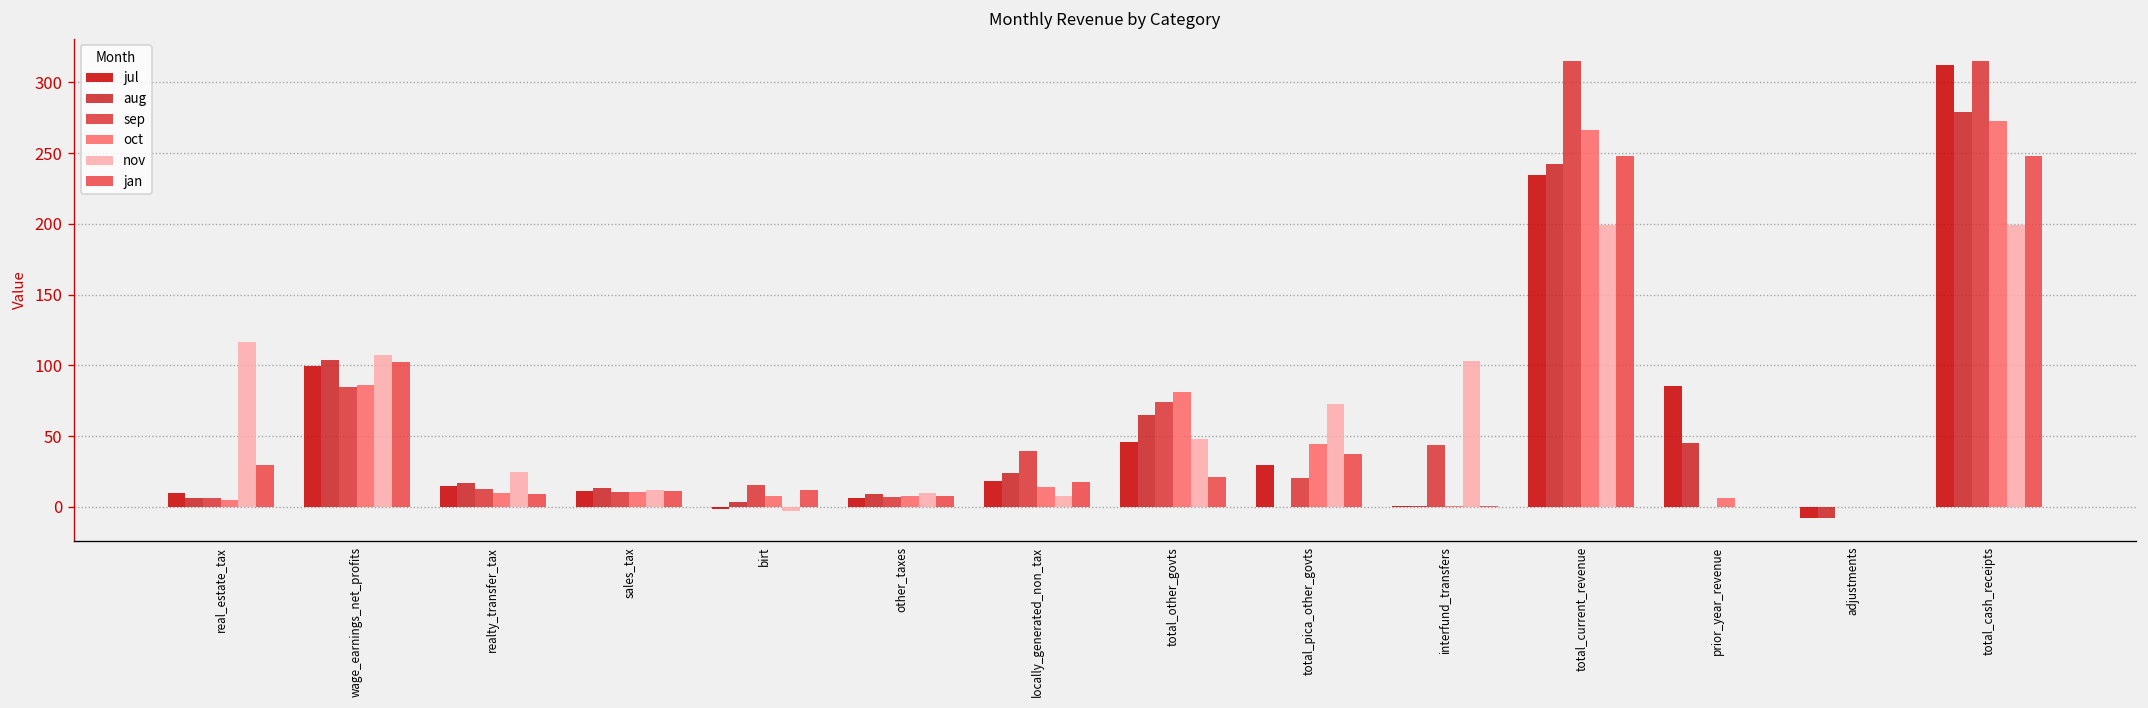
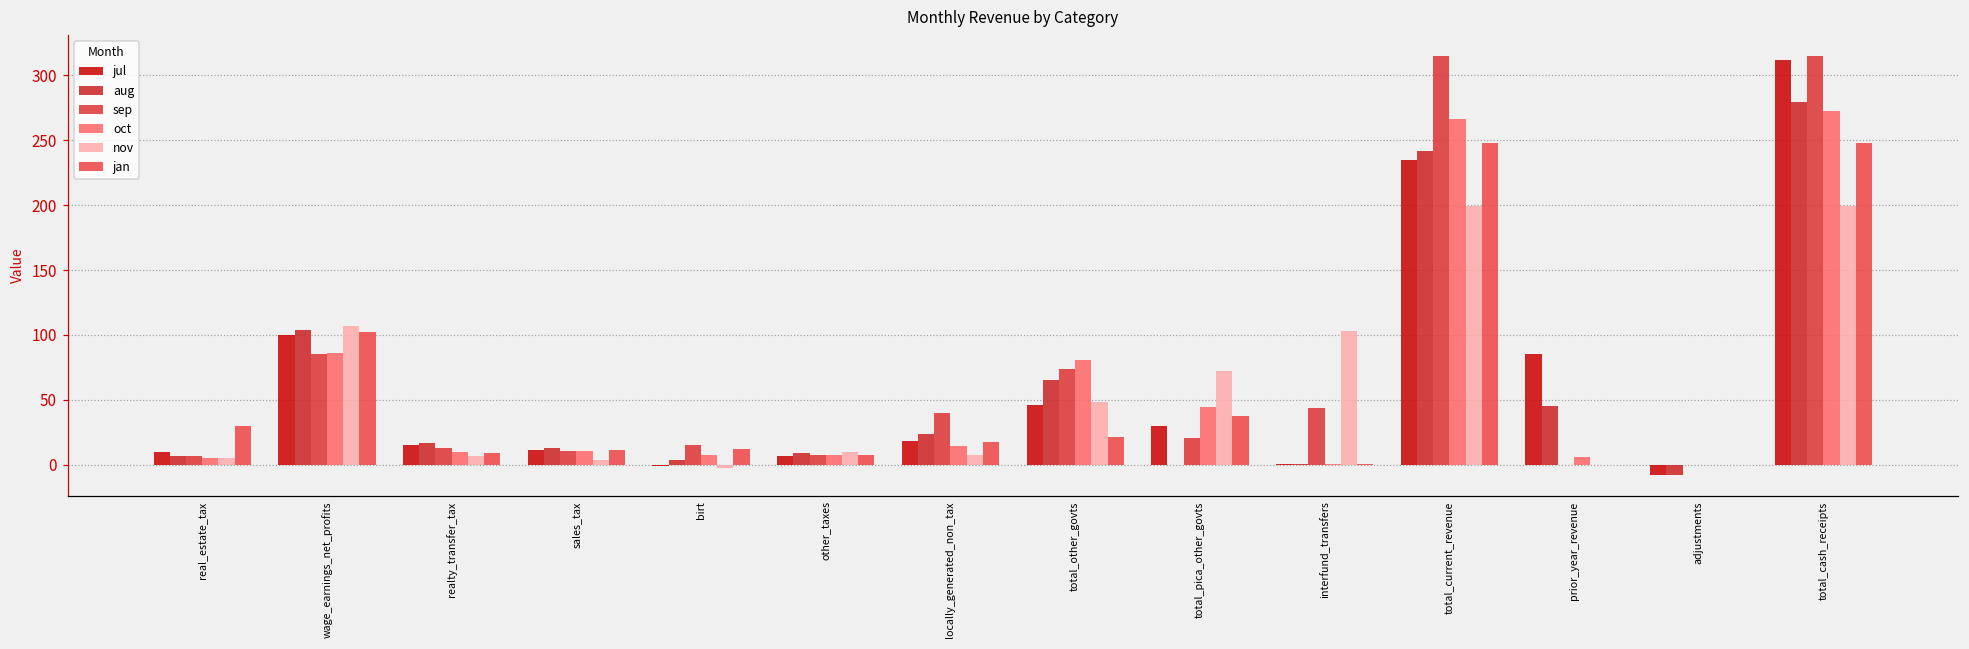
nov, real_estate_tax: 116 -> 5
nov, realty_transfer_tax: 25 -> 7
nov, sales_tax: 12 -> 4
